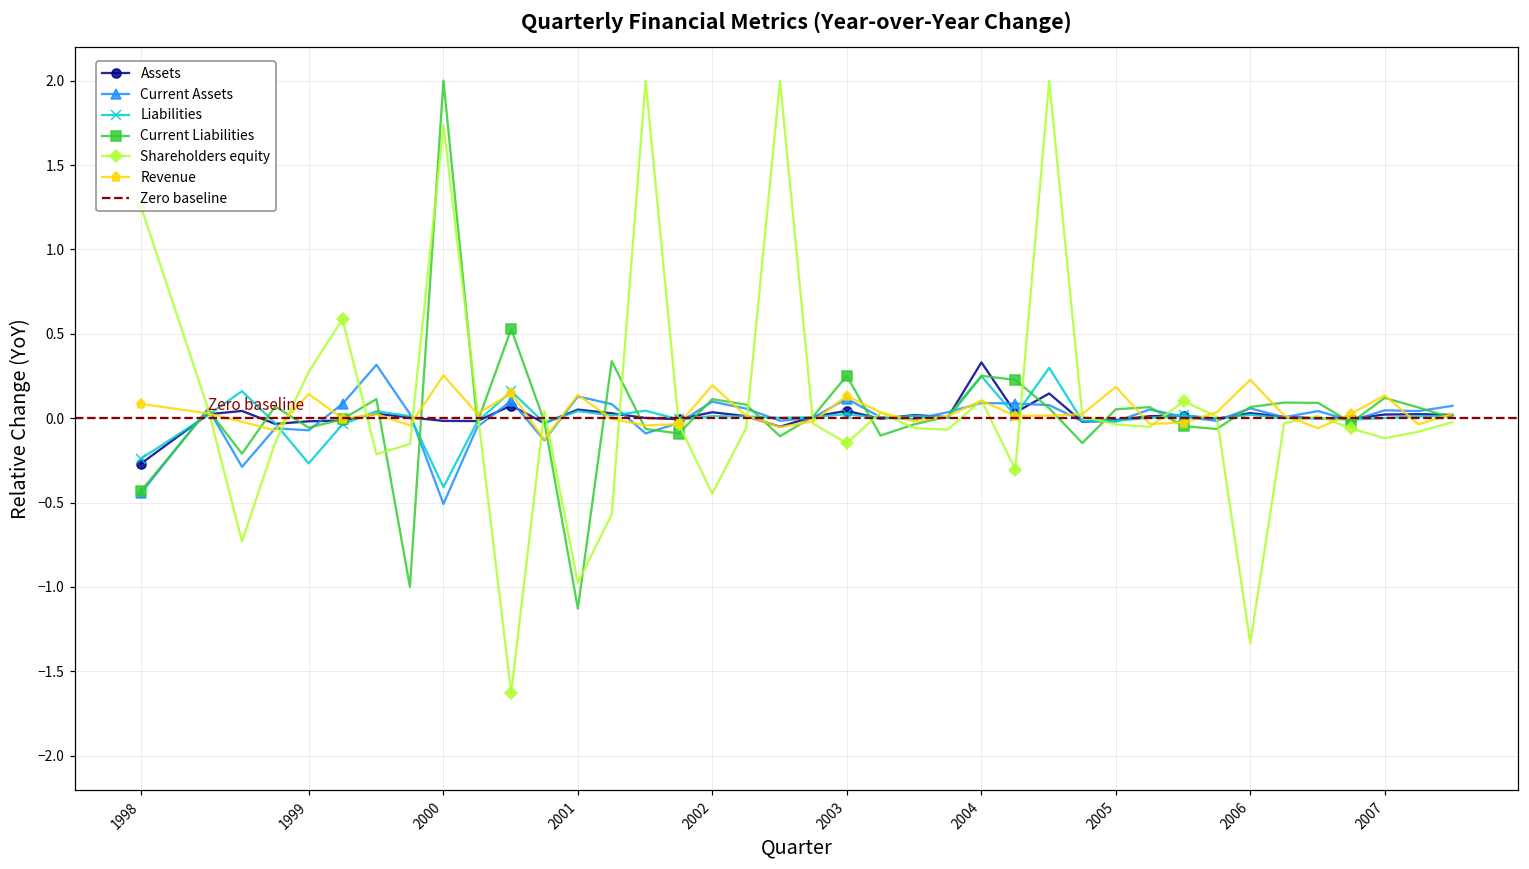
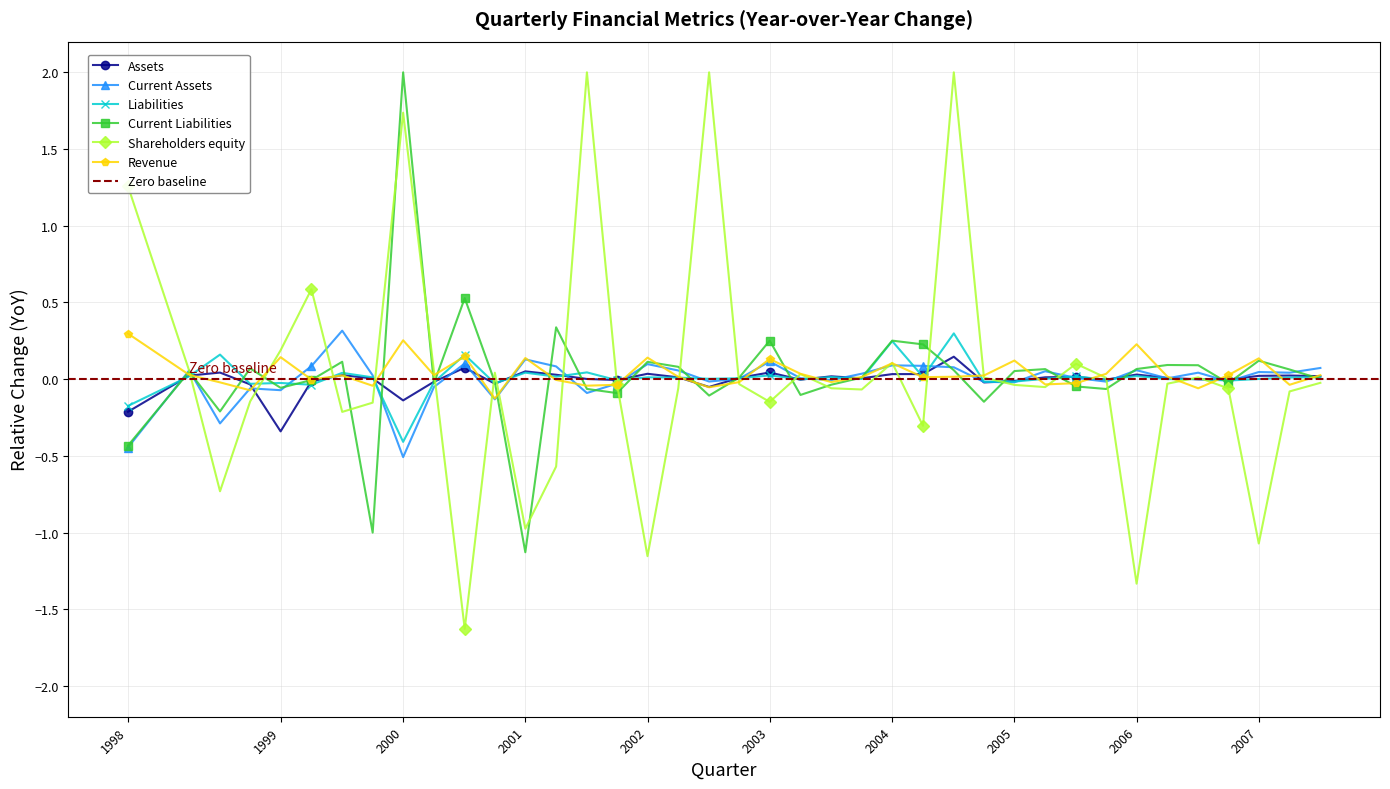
Assets, 1998: -0.27 -> -0.21
Liabilities, 1998: -0.24 -> -0.17
Revenue, 1998: 0.09 -> 0.30
Assets, 1999: -0.02 -> -0.34
Liabilities, 1999: -0.27 -> -0.02
Shareholders equity, 1999: 0.27 -> 0.19
Assets, 2000: -0.02 -> -0.14
Shareholders equity, 2002: -0.45 -> -1.15
Revenue, 2002: 0.20 -> 0.14
Assets, 2004: 0.33 -> 0.03
Revenue, 2005: 0.19 -> 0.12
Shareholders equity, 2007: -0.12 -> -1.07
